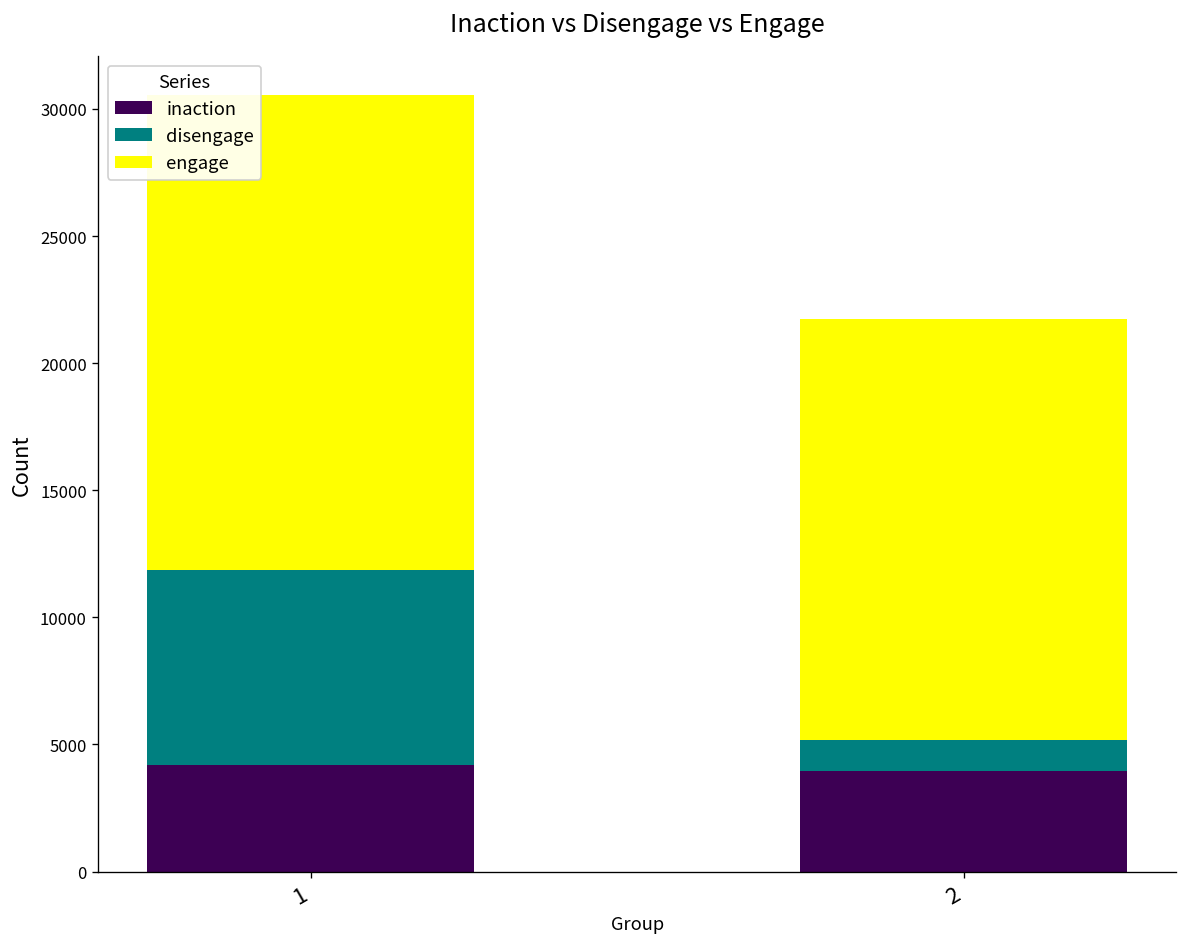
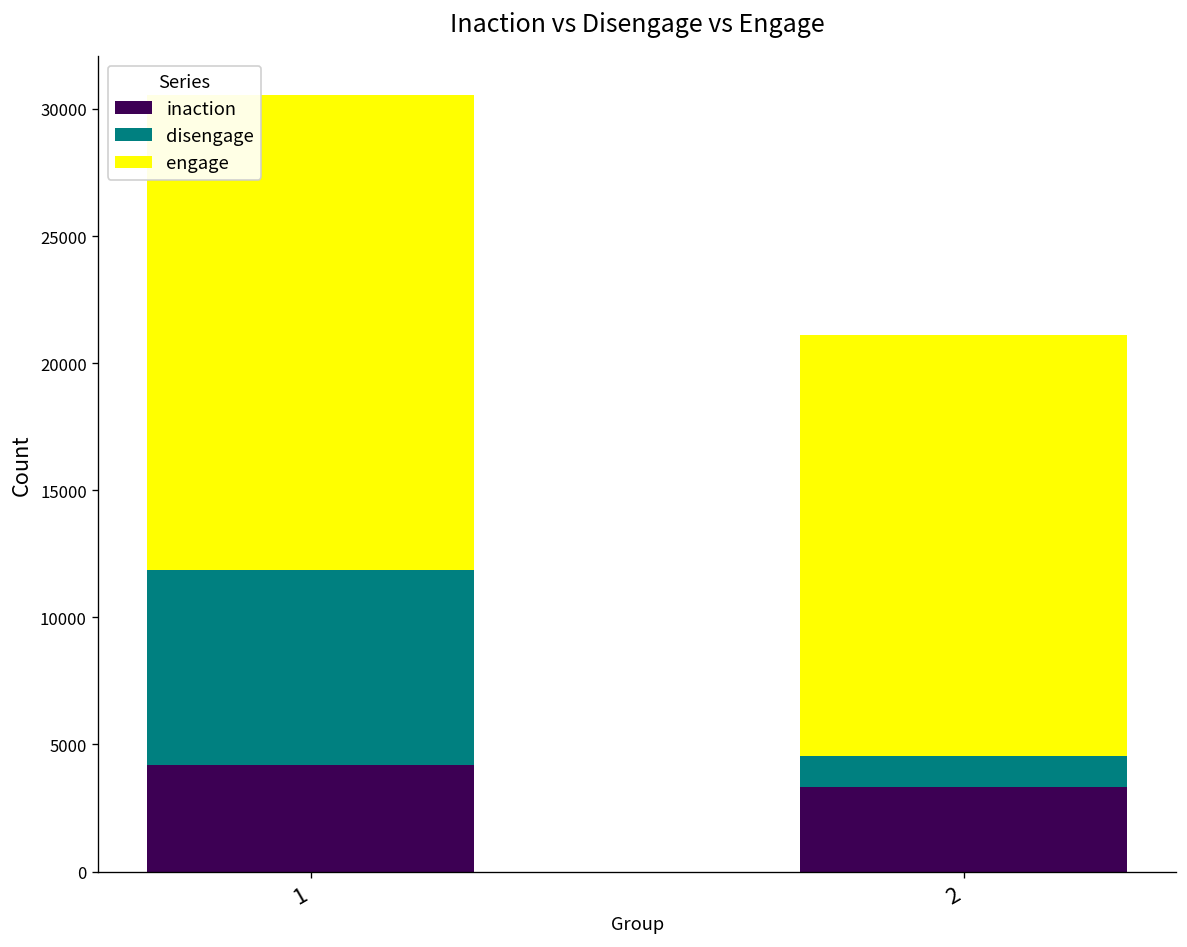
inaction, 2: 3900 -> 3300
